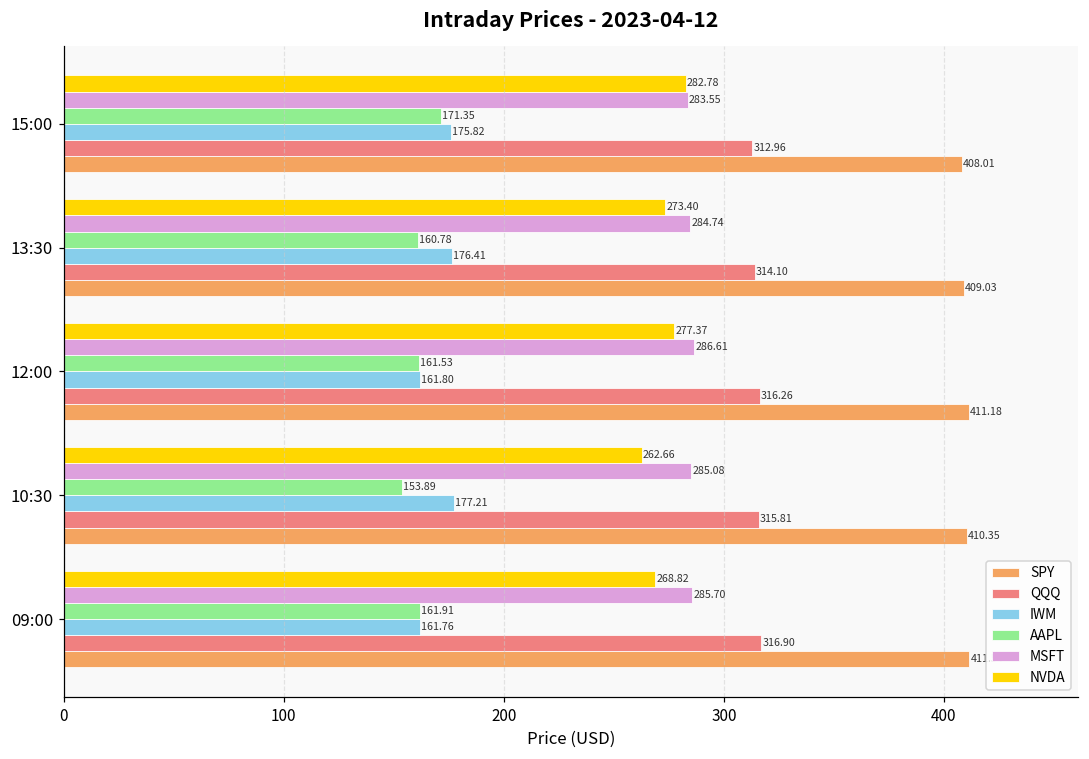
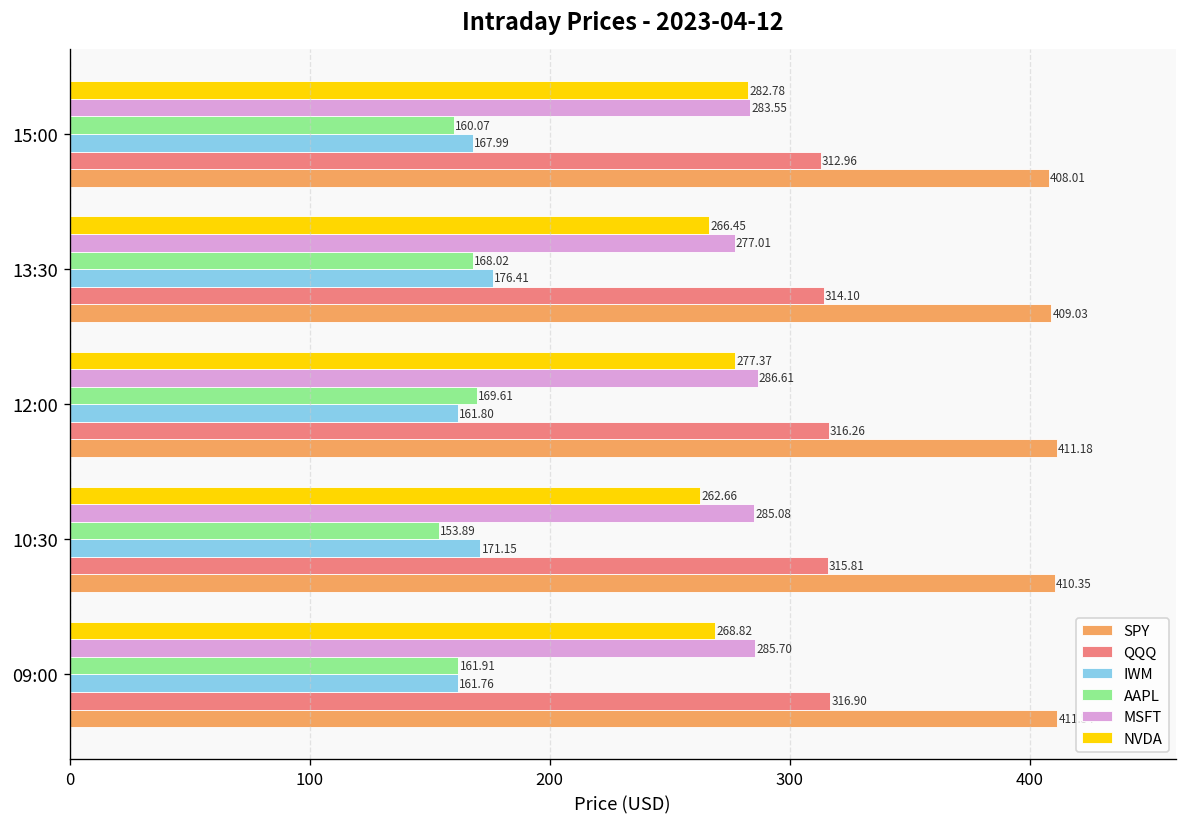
AAPL, 15:00: 171.35 -> 160.07
IWM, 15:00: 175.82 -> 167.99
NVDA, 13:30: 273.40 -> 266.45
MSFT, 13:30: 284.74 -> 277.01
AAPL, 13:30: 160.78 -> 168.02
AAPL, 12:00: 161.53 -> 169.61
IWM, 10:30: 177.21 -> 171.15
